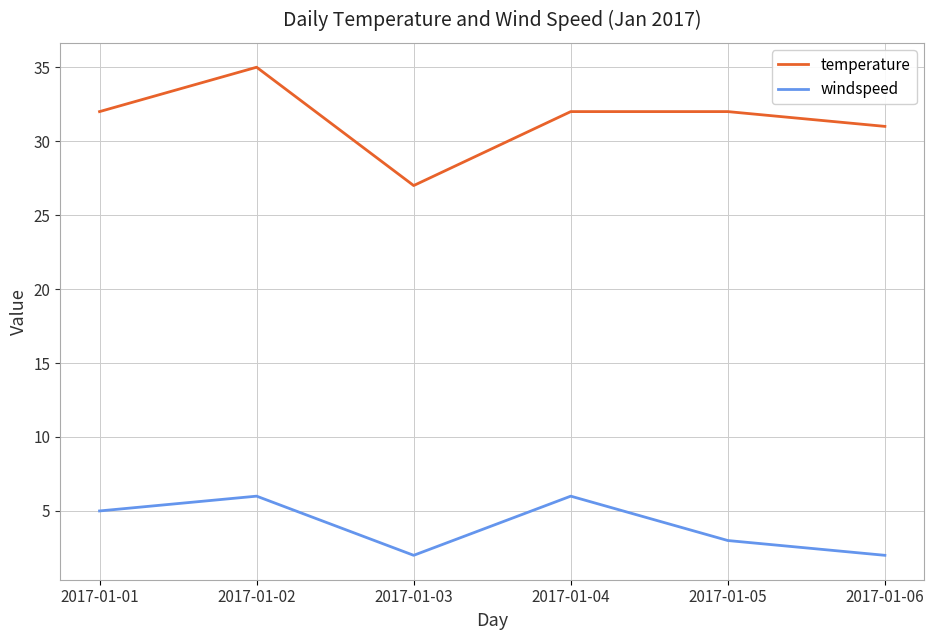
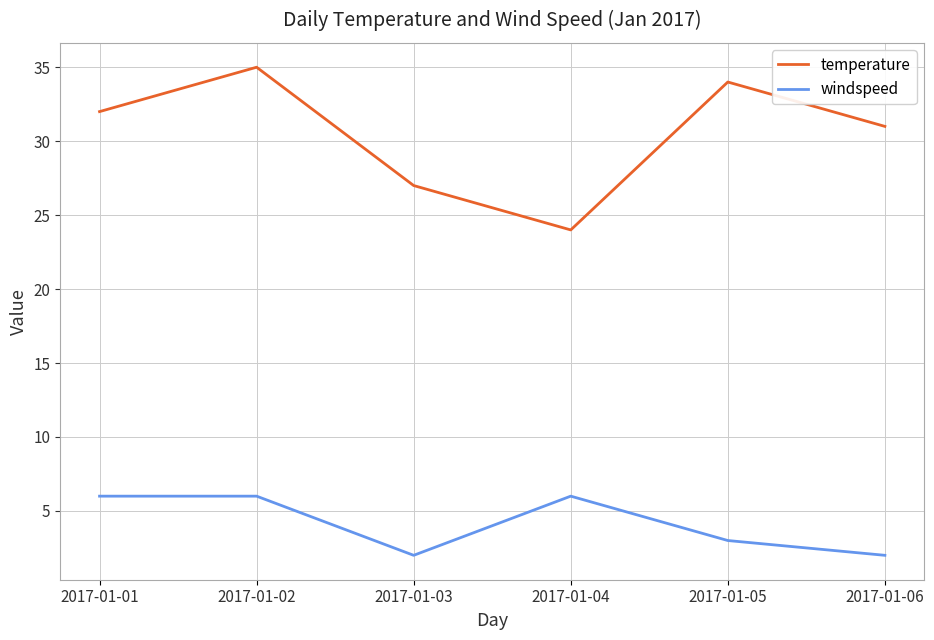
windspeed, 2017-01-01: 5 -> 6
temperature, 2017-01-04: 32 -> 24
temperature, 2017-01-05: 32 -> 34
